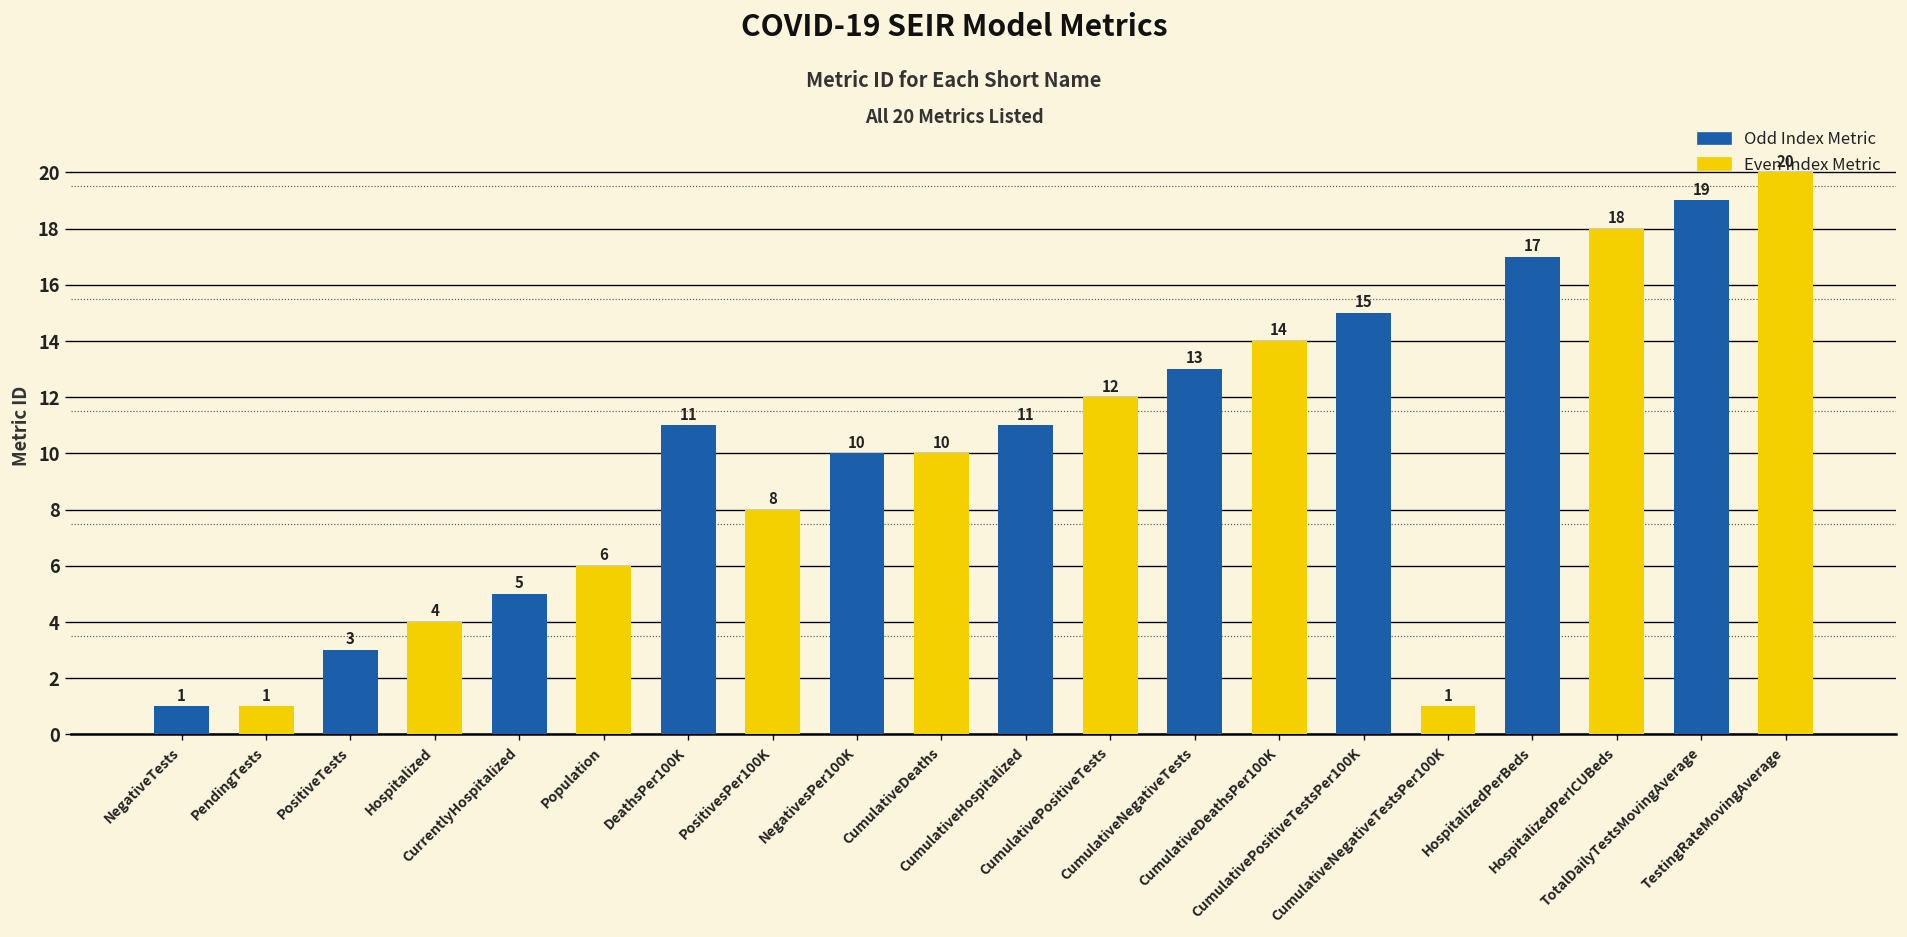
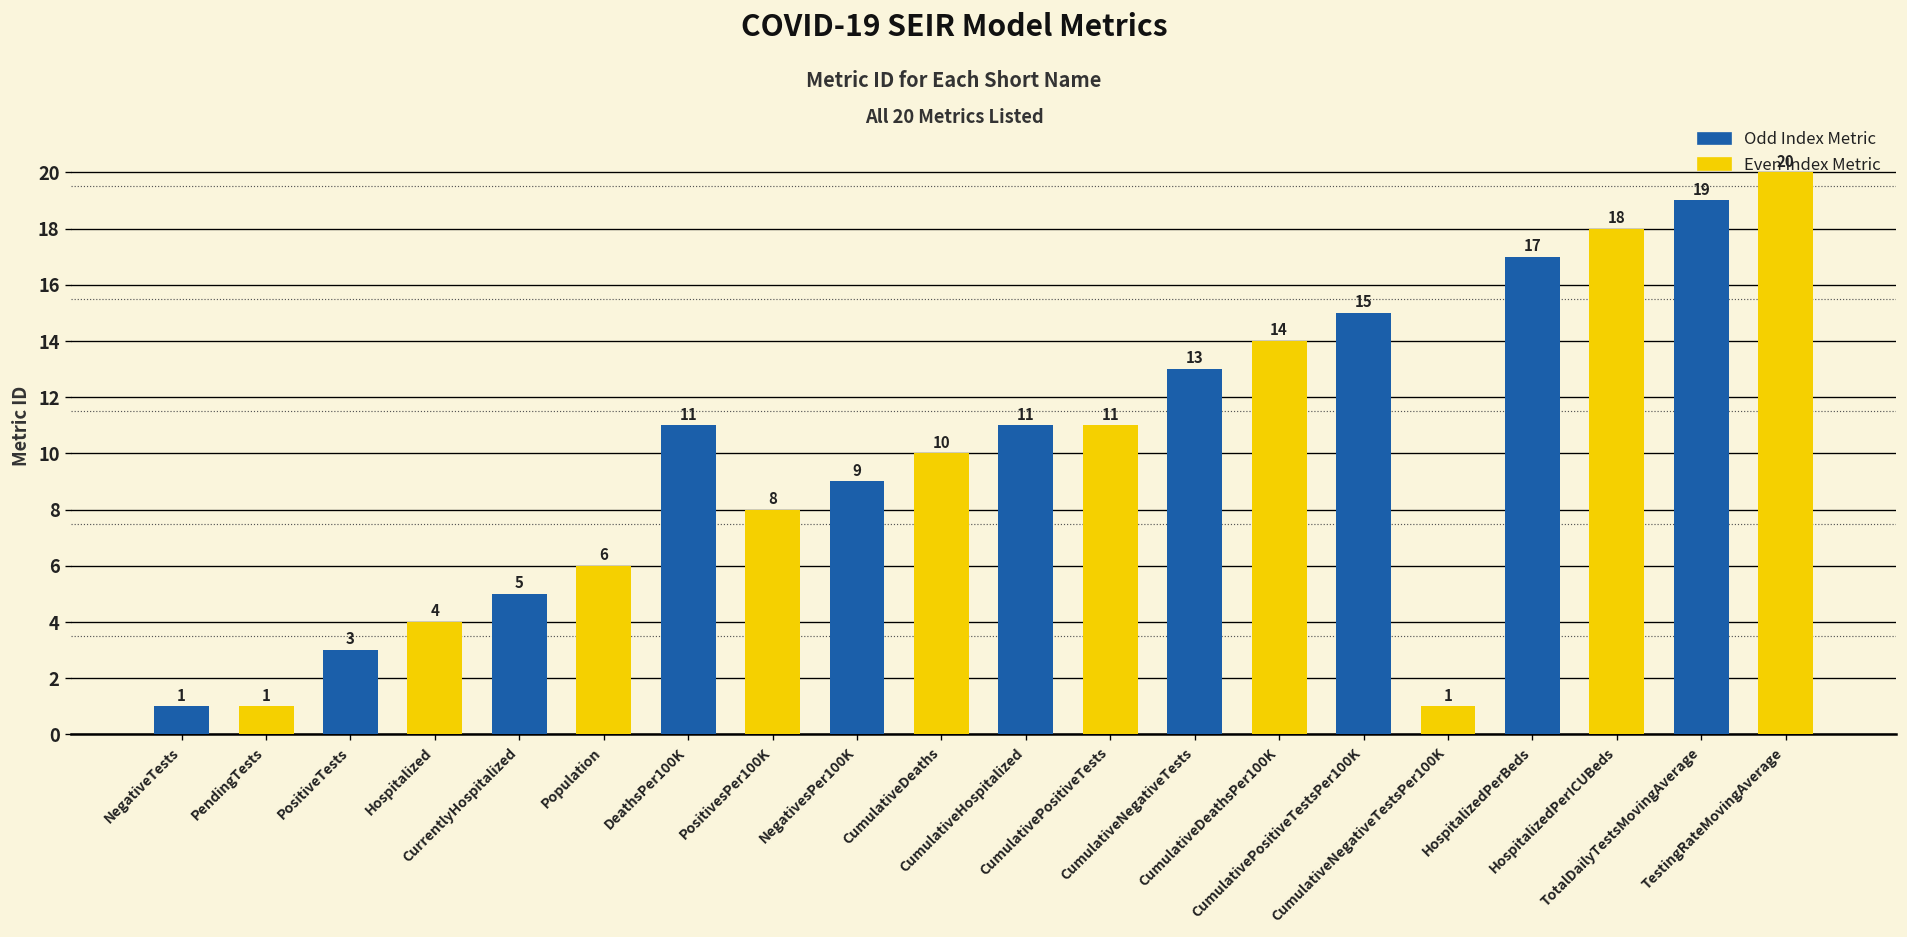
NegativesPer100K: 10 -> 9
CumulativePositiveTests: 12 -> 11
